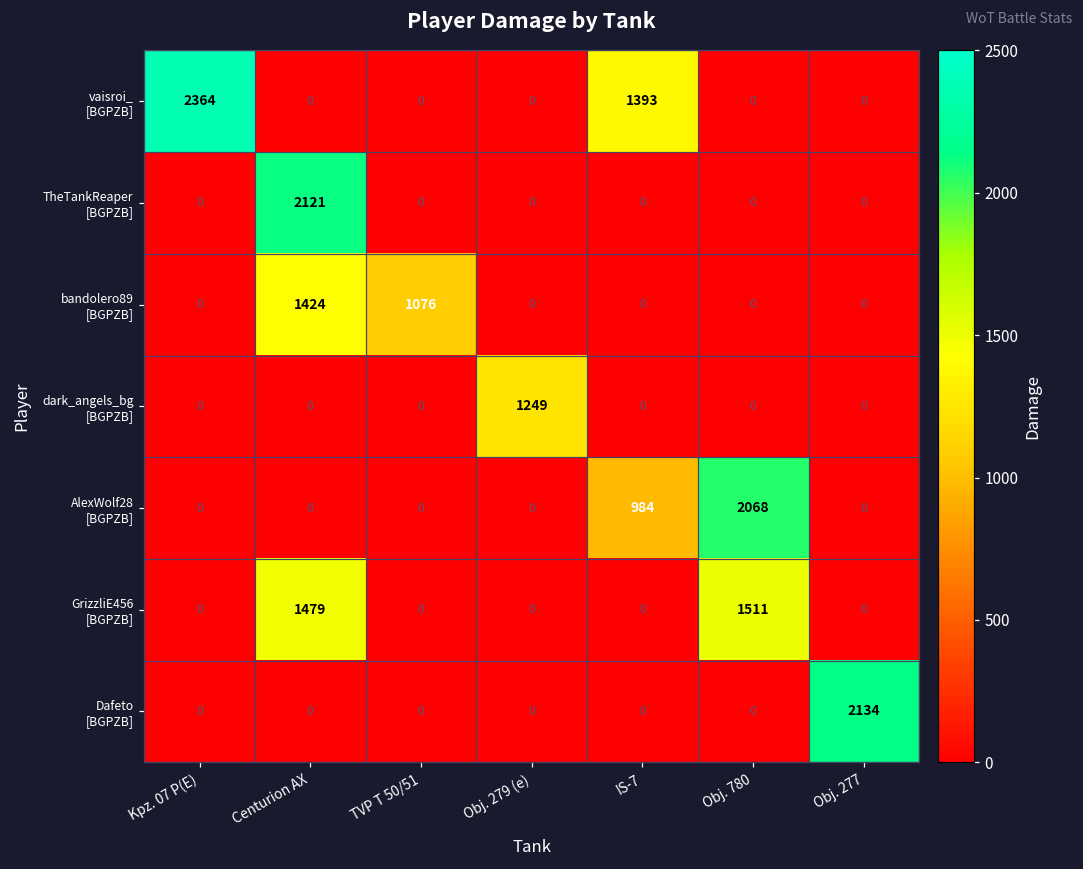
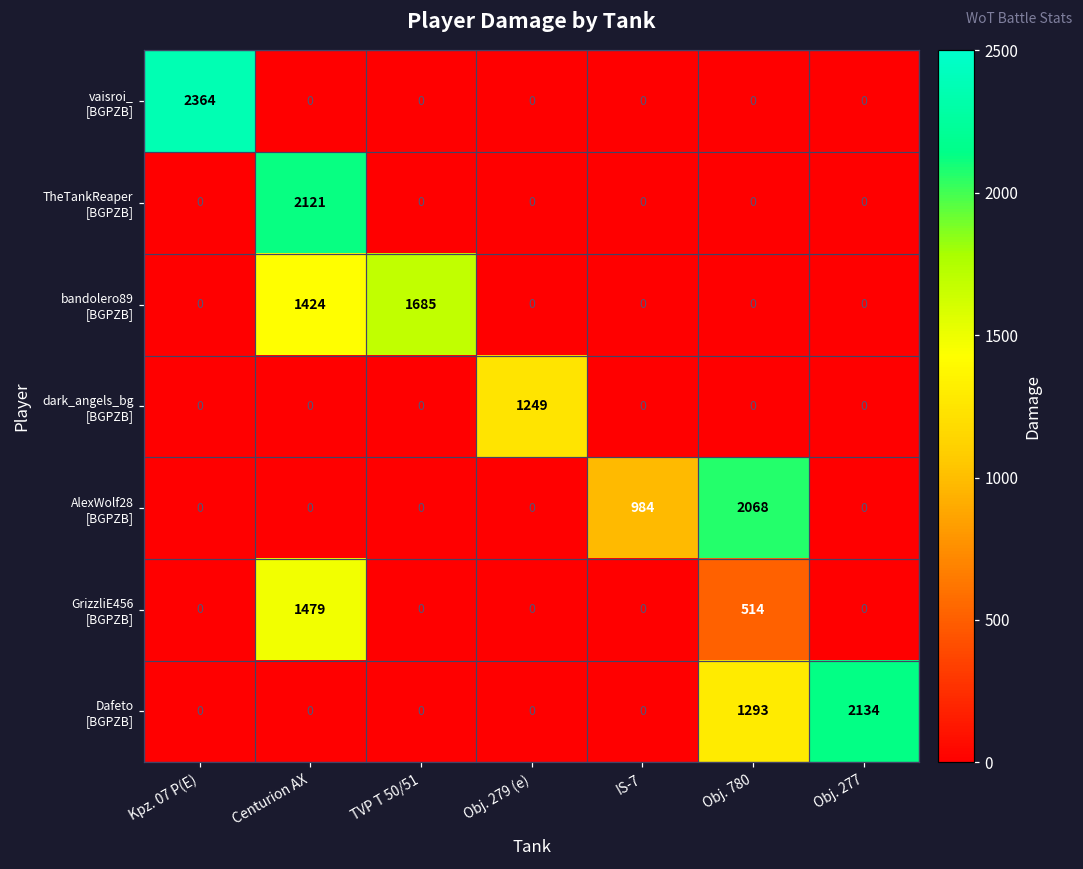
vaisroi_ [BGPZB], IS-7: 1393 -> 0
bandolero89 [BGPZB], TVP T 50/51: 1076 -> 1685
GrizzliE456 [BGPZB], Obj. 780: 1511 -> 514
Dafeto [BGPZB], Obj. 780: 0 -> 1293
